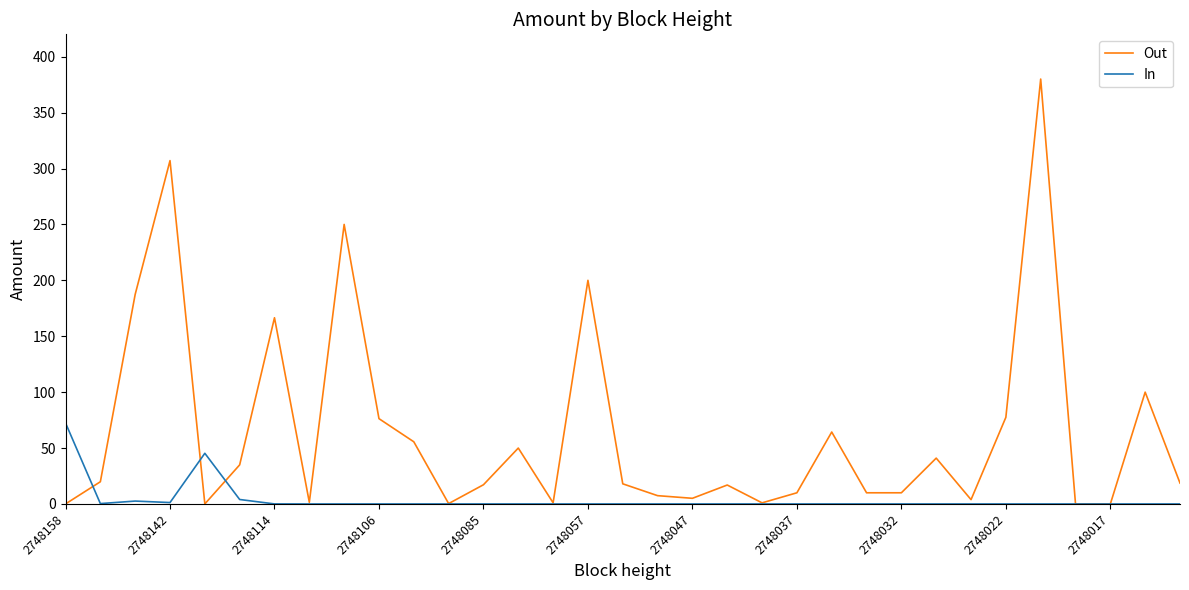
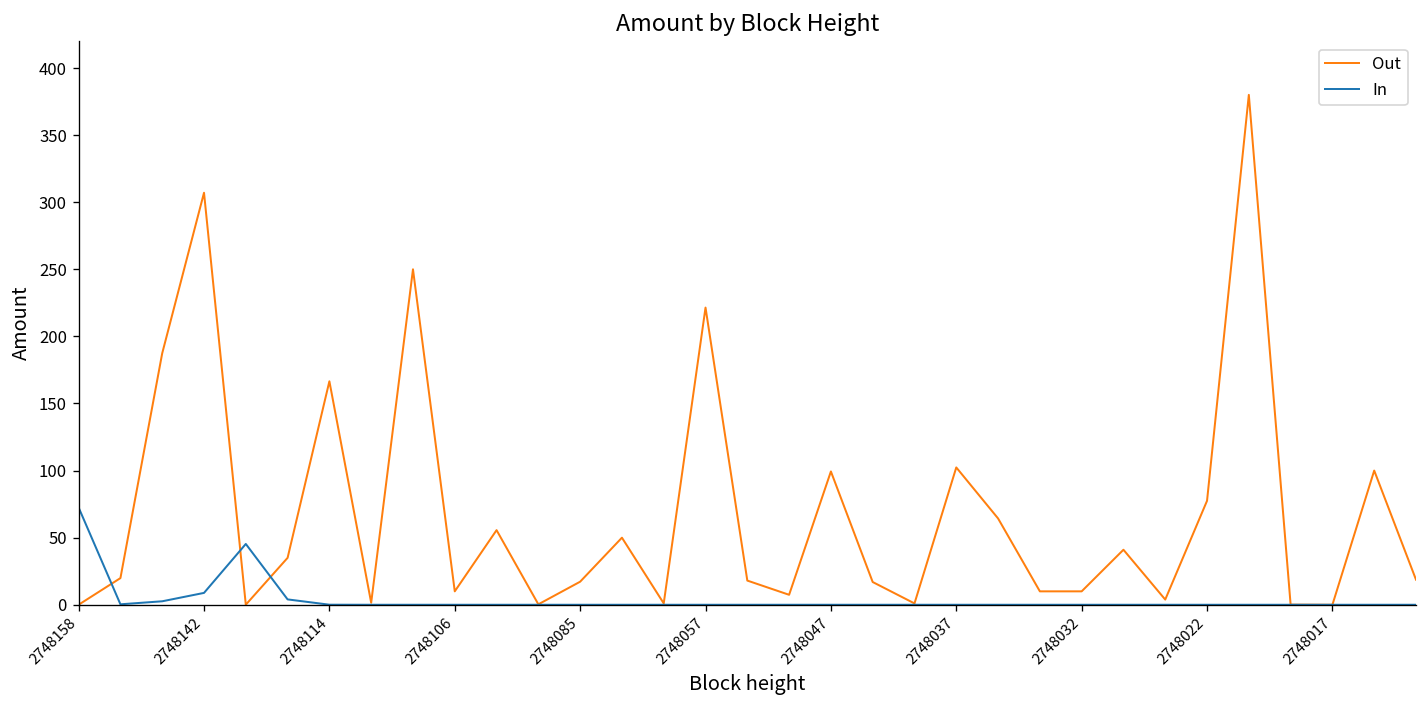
In, 2748142: 1 -> 9
Out, 2748106: 76 -> 10
Out, 2748057: 200 -> 221
Out, 2748047: 5 -> 99
Out, 2748037: 10 -> 102
